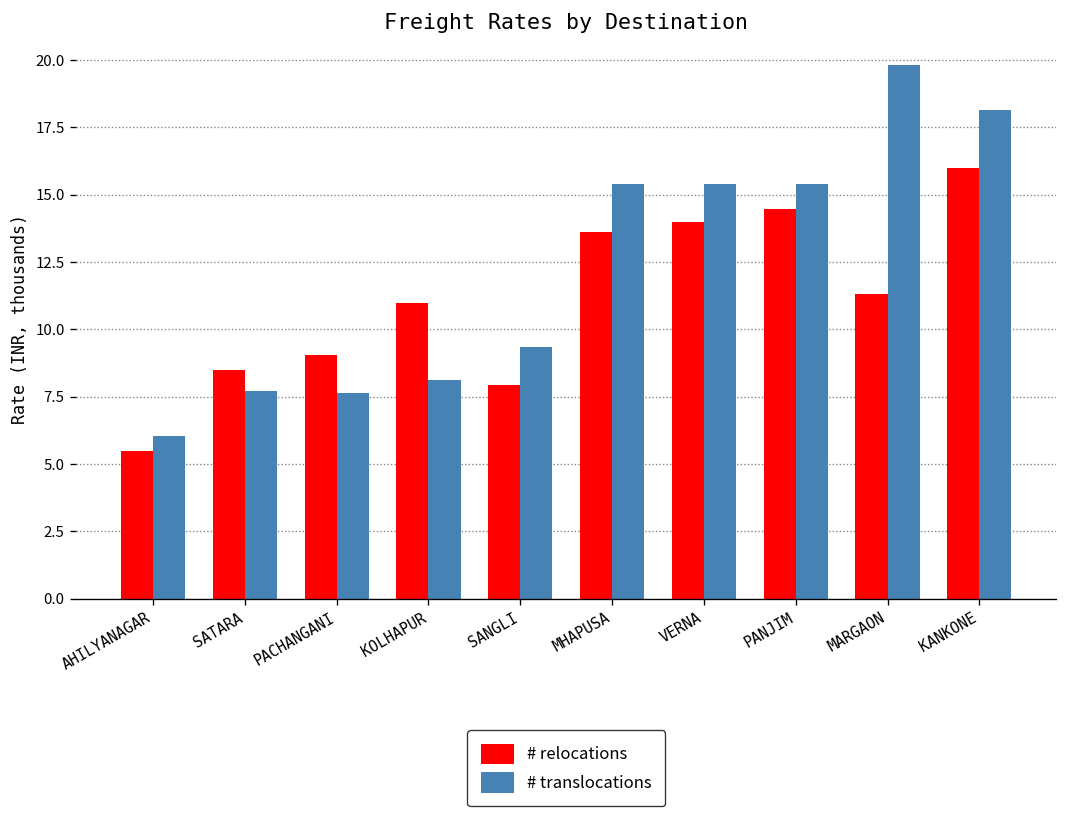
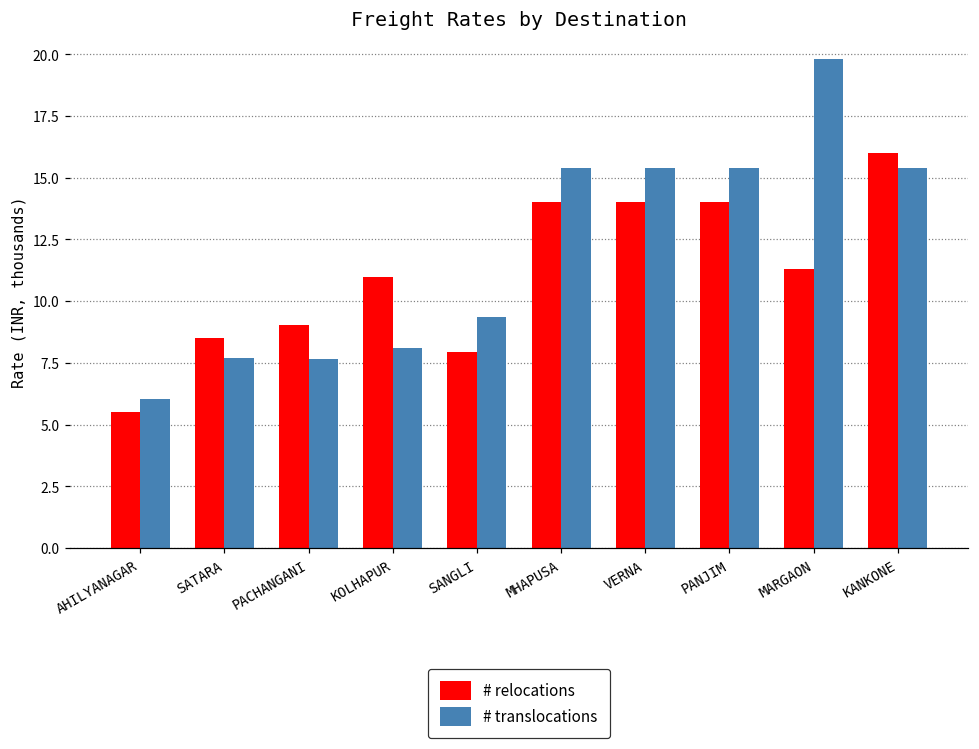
# relocations, MHAPUSA: 13.6 -> 14.0
# relocations, PANJIM: 14.5 -> 14.0
# translocations, KANKONE: 18.2 -> 15.4
